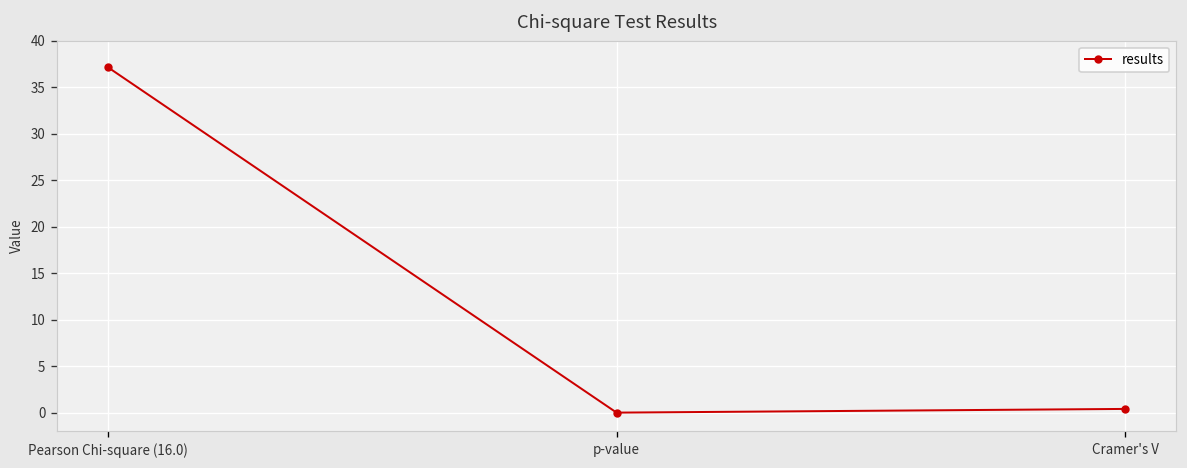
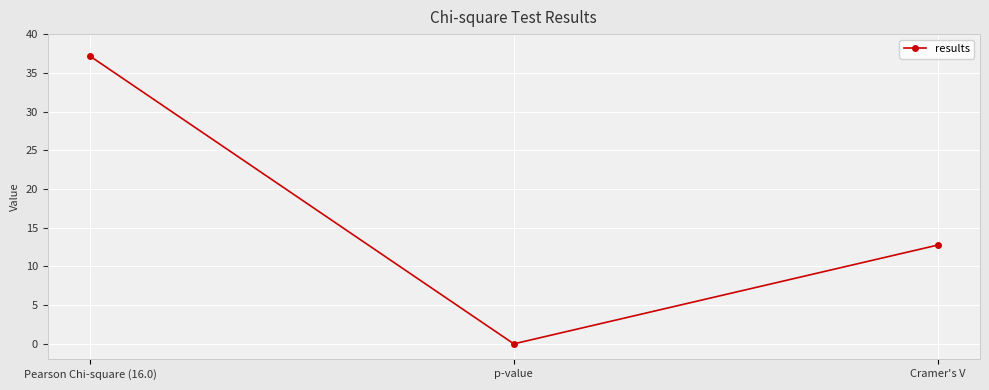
Cramer's V: 0 -> 13
